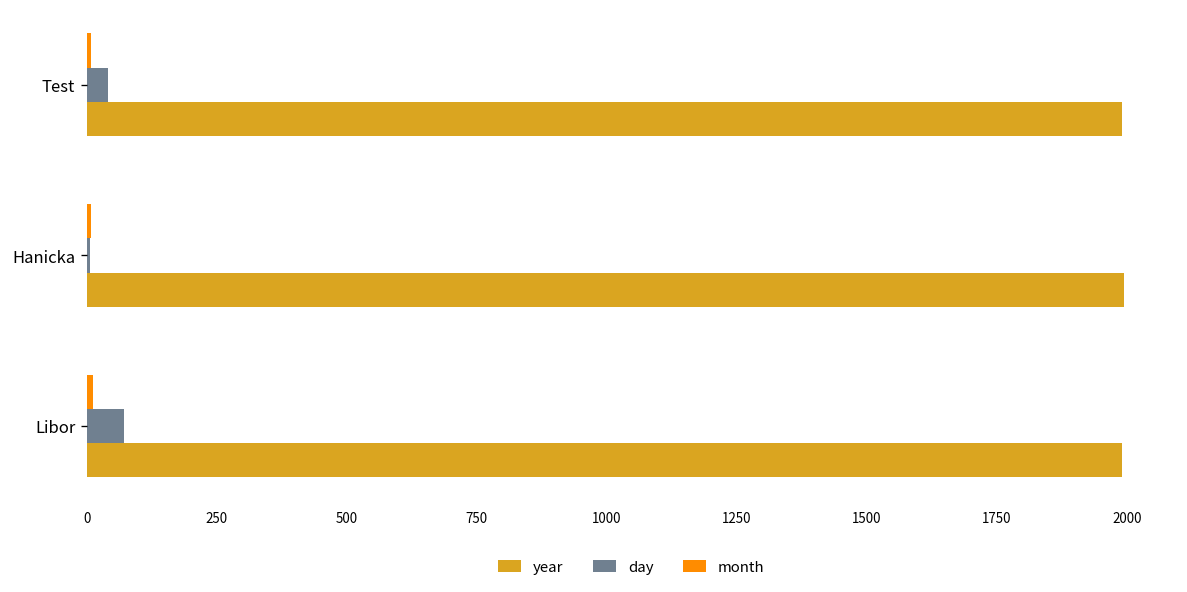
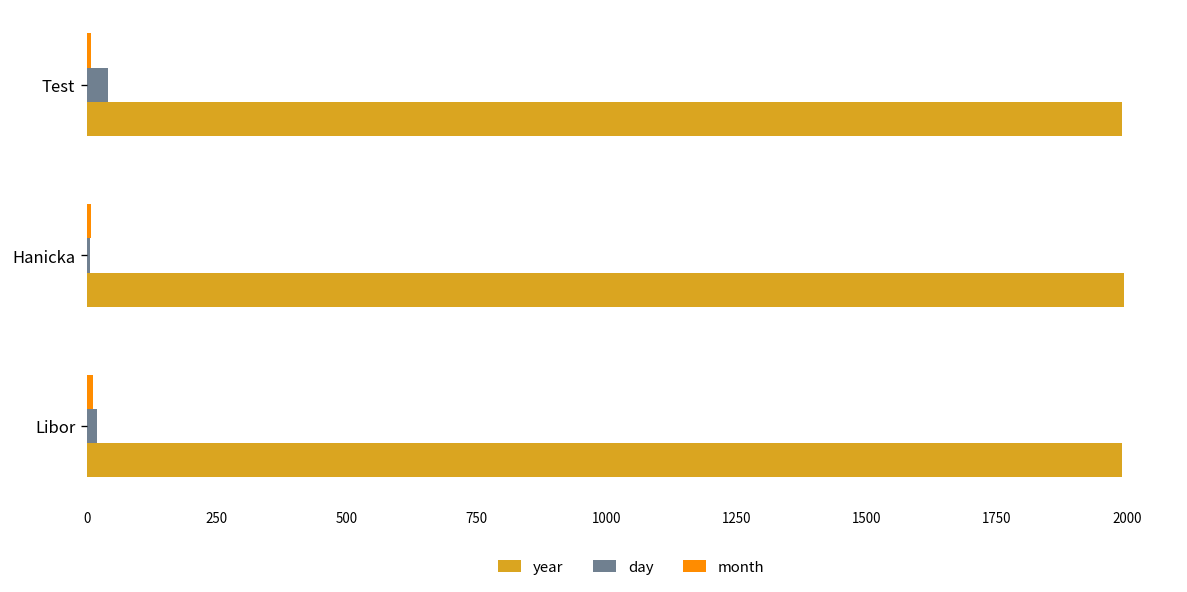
day, Libor: 70 -> 20
